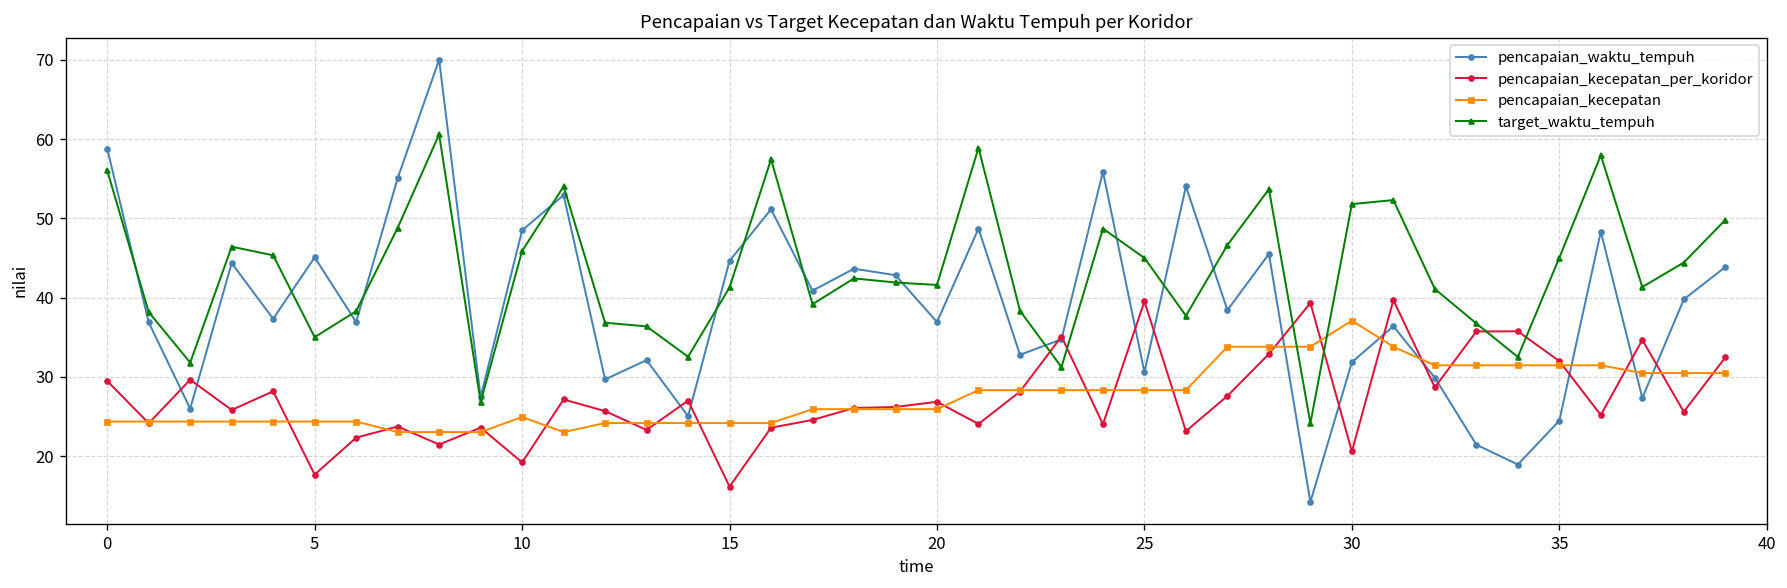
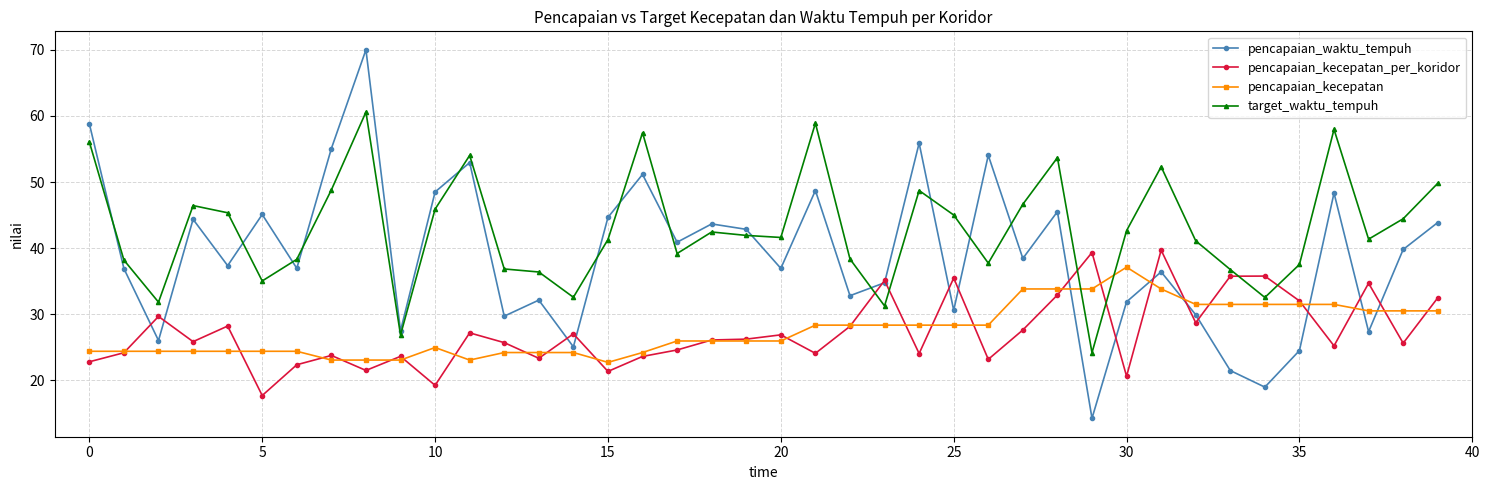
pencapaian_kecepatan_per_koridor, 0: 29 -> 23
pencapaian_kecepatan_per_koridor, 15: 16 -> 21
pencapaian_kecepatan, 15: 24 -> 23
pencapaian_kecepatan_per_koridor, 25: 40 -> 35
target_waktu_tempuh, 30: 52 -> 43
target_waktu_tempuh, 35: 45 -> 38
